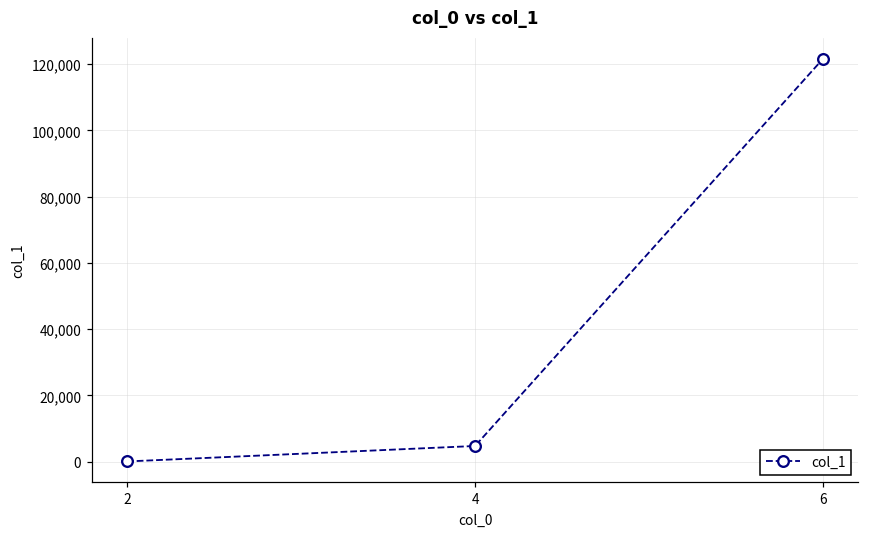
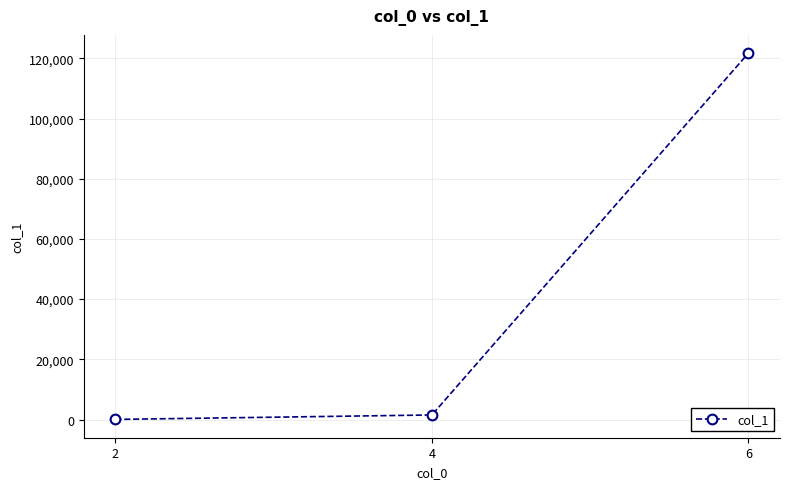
4: 5,000 -> 2,000
